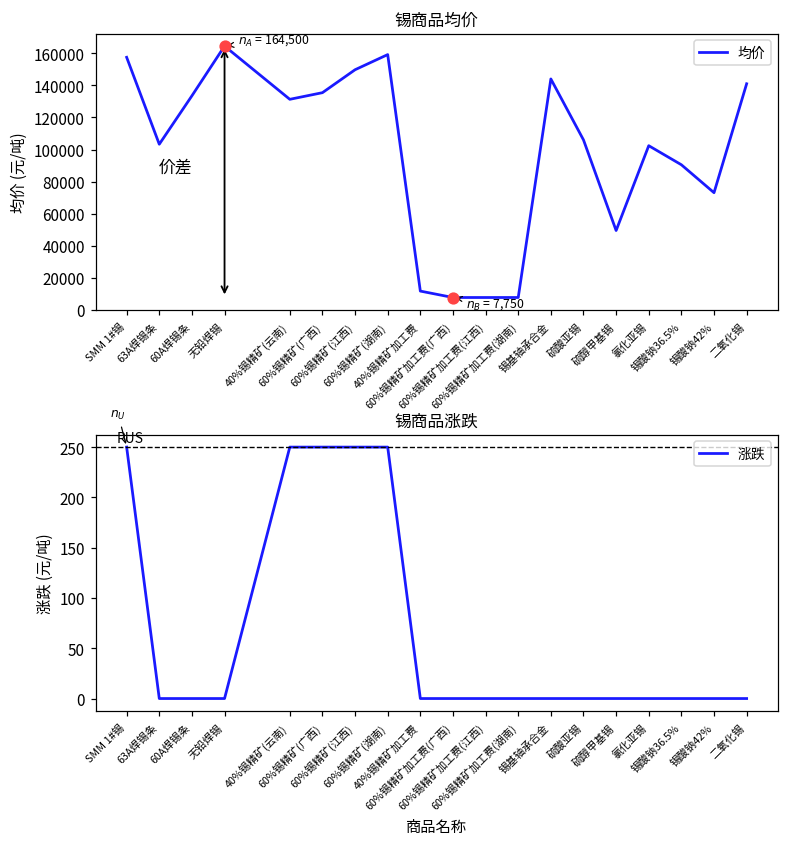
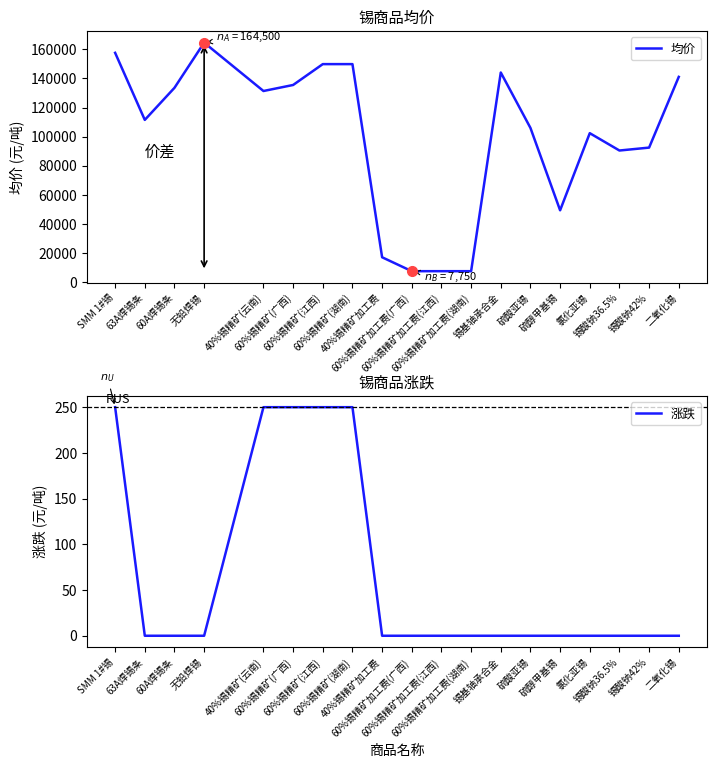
锡商品均价, 均价, 63A焊锡条: 103000 -> 112000
锡商品均价, 均价, 60%锡精矿(湖南): 159000 -> 150000
锡商品均价, 均价, 40%锡精矿加工费: 12000 -> 17000
锡商品均价, 均价, 锡酸钠42%: 73000 -> 93000
